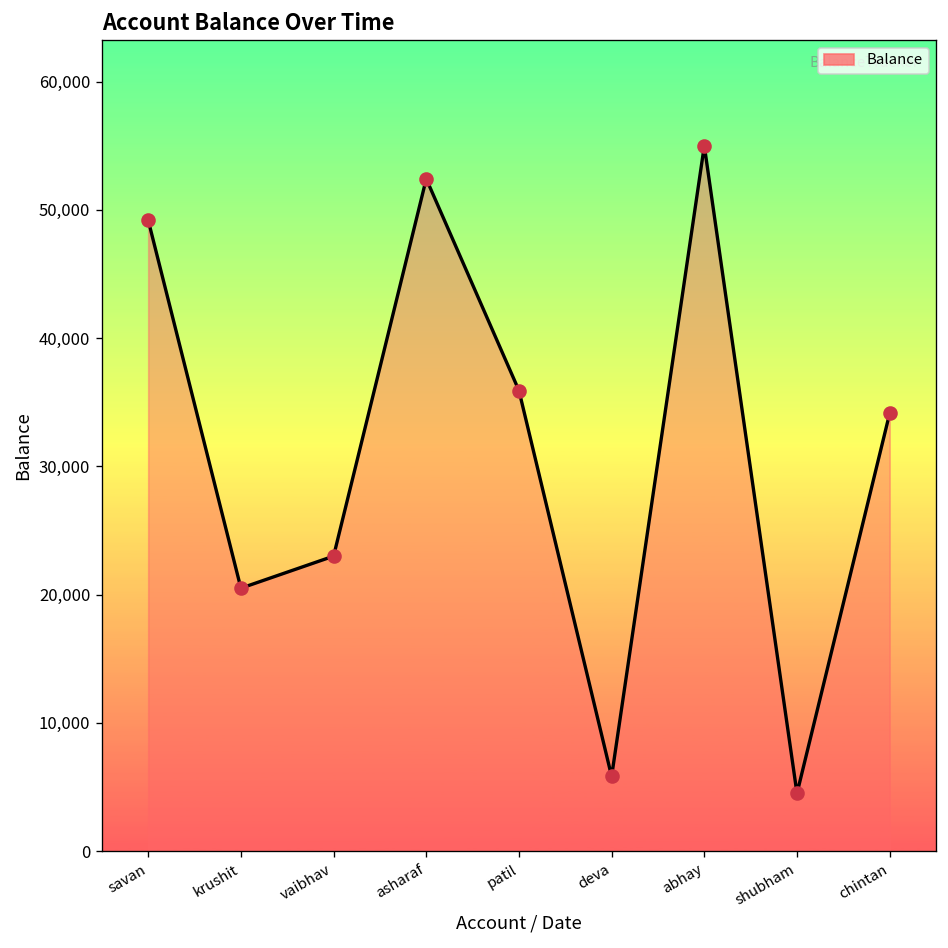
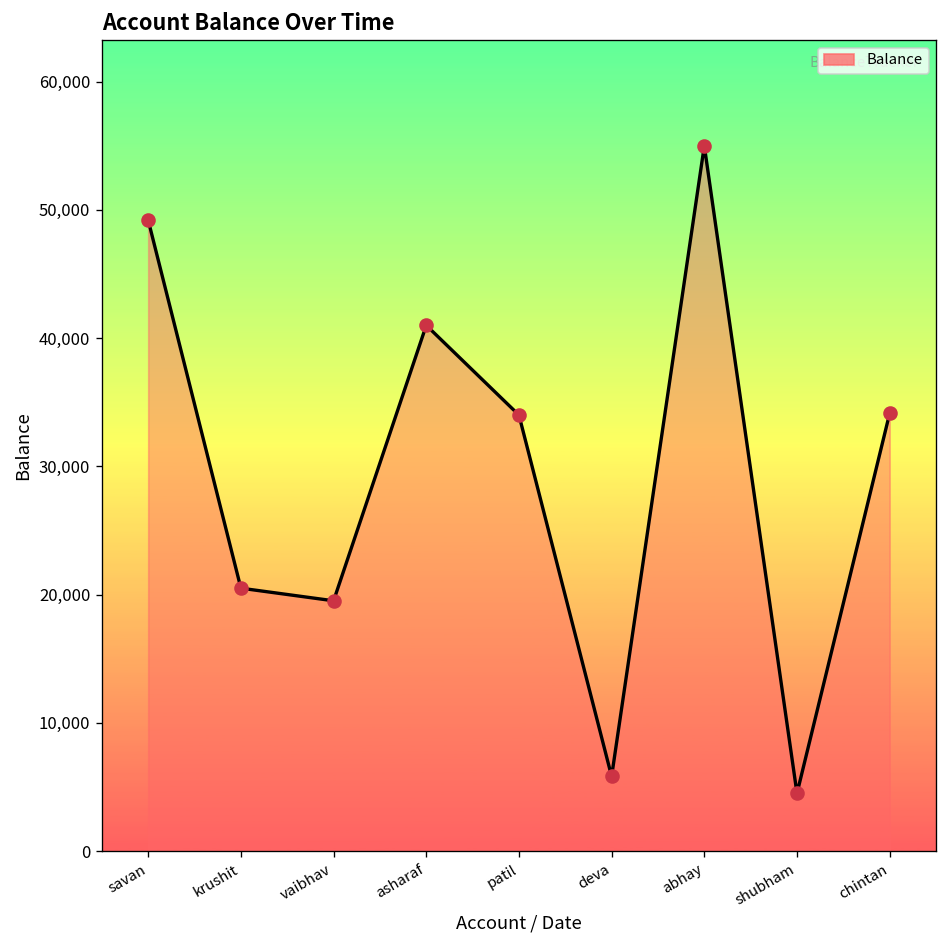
vaibhav: 23,000 -> 19,500
asharaf: 52,400 -> 41,000
patil: 35,900 -> 34,000
